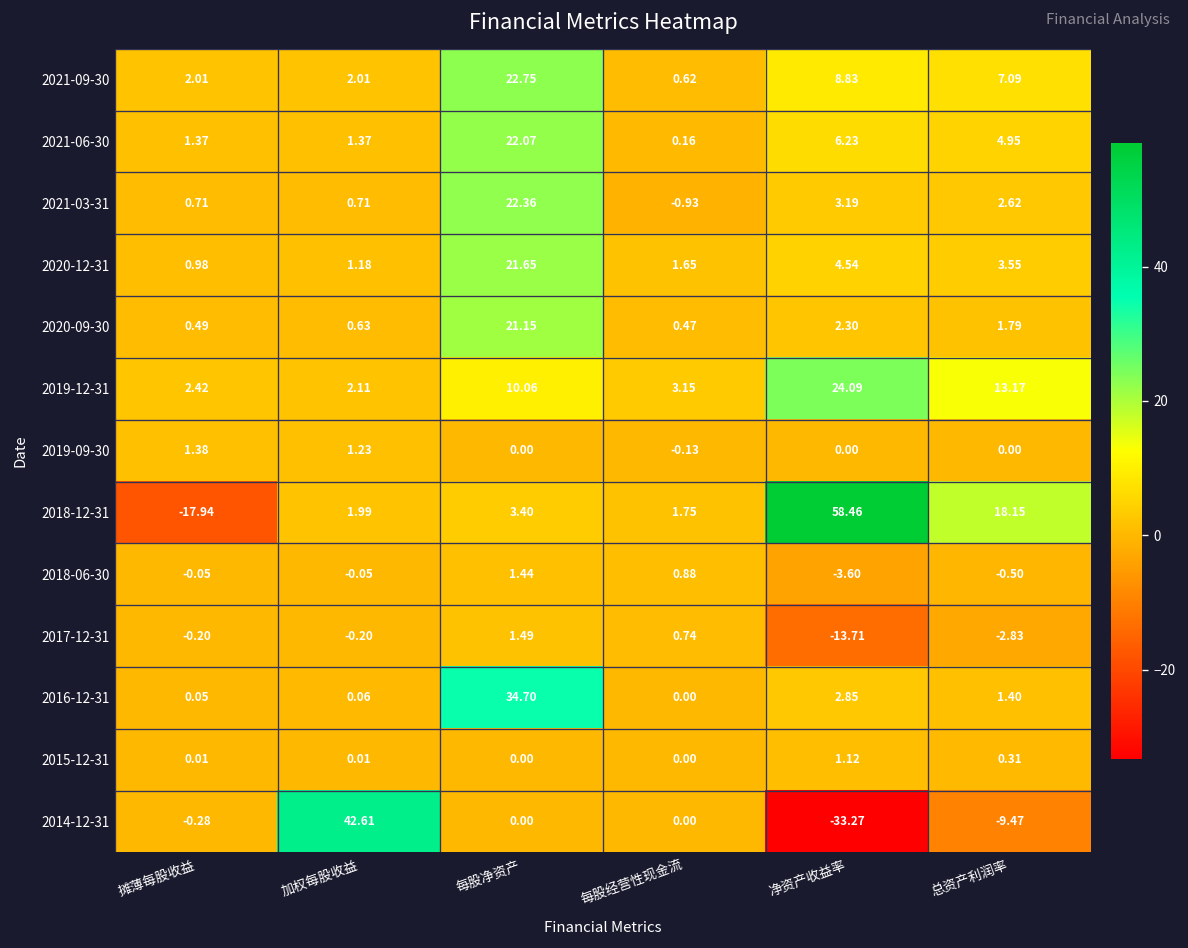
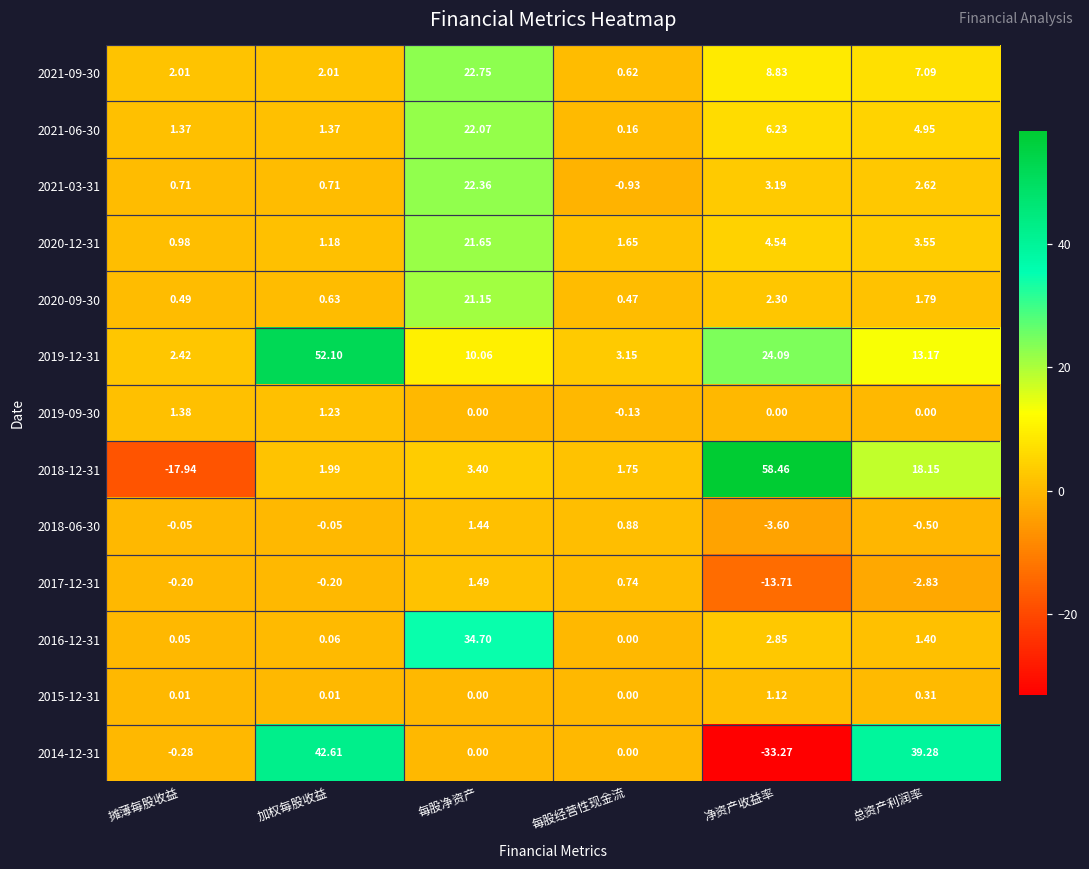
2019-12-31, 加权每股收益: 2.11 -> 52.10
2014-12-31, 总资产利润率: -9.47 -> 39.28
